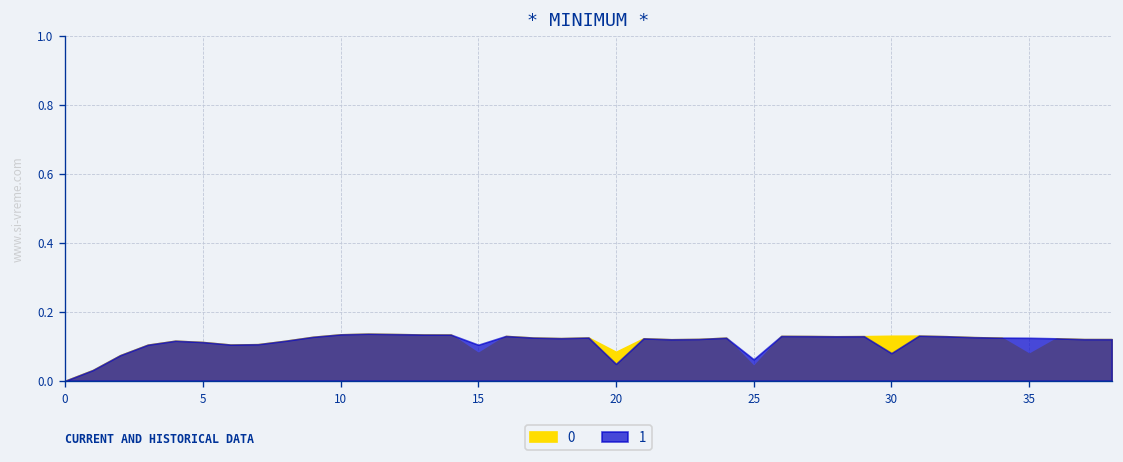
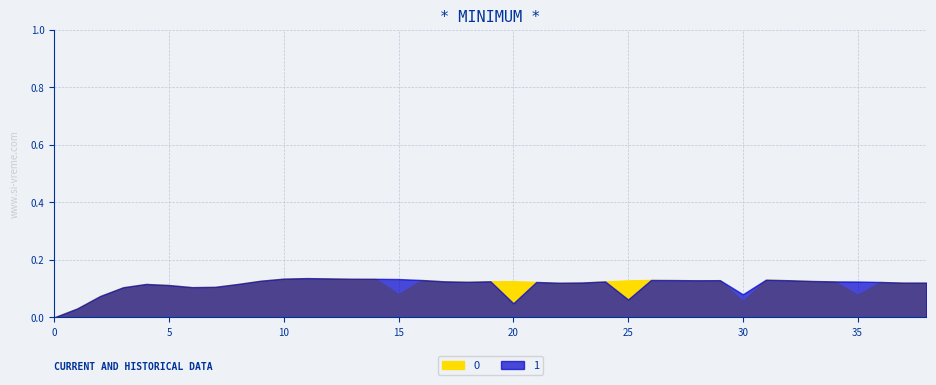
1, 15: 0.10 -> 0.13
0, 20: 0.08 -> 0.13
0, 25: 0.04 -> 0.13
0, 30: 0.13 -> 0.06
